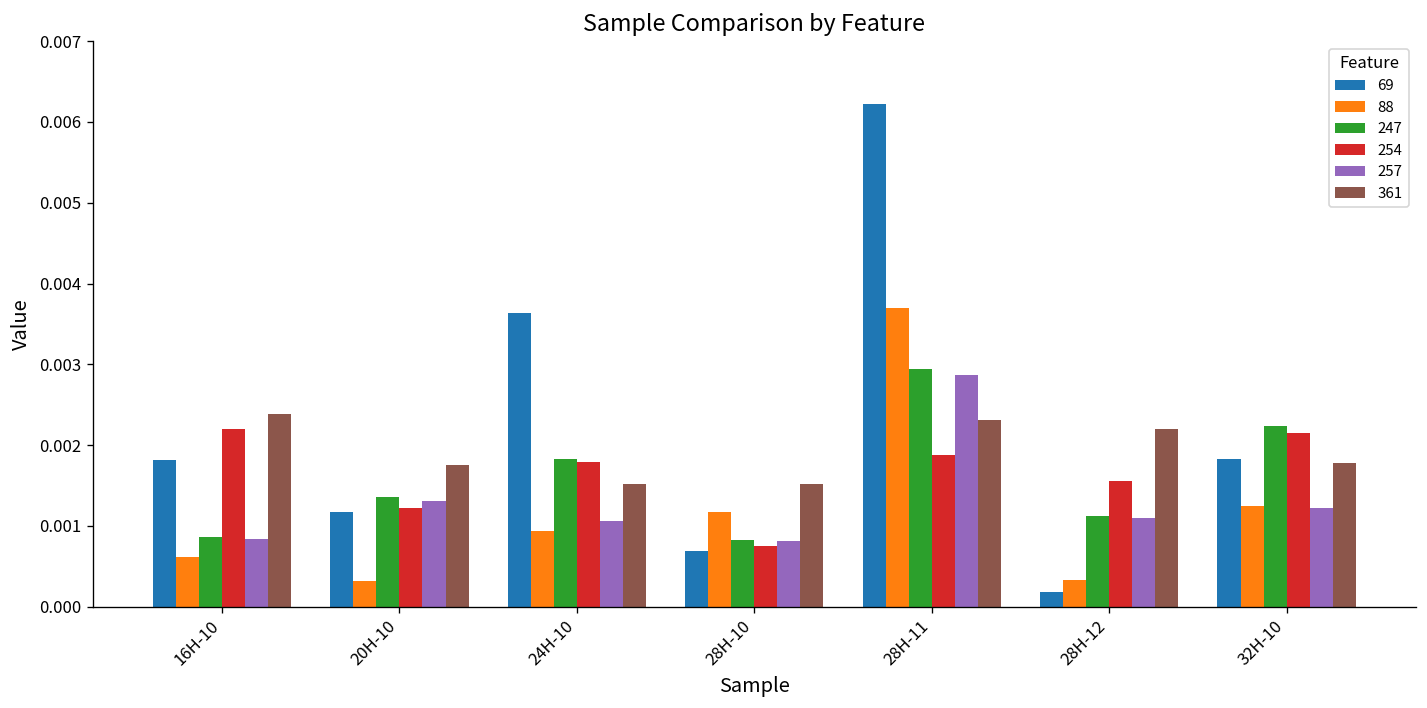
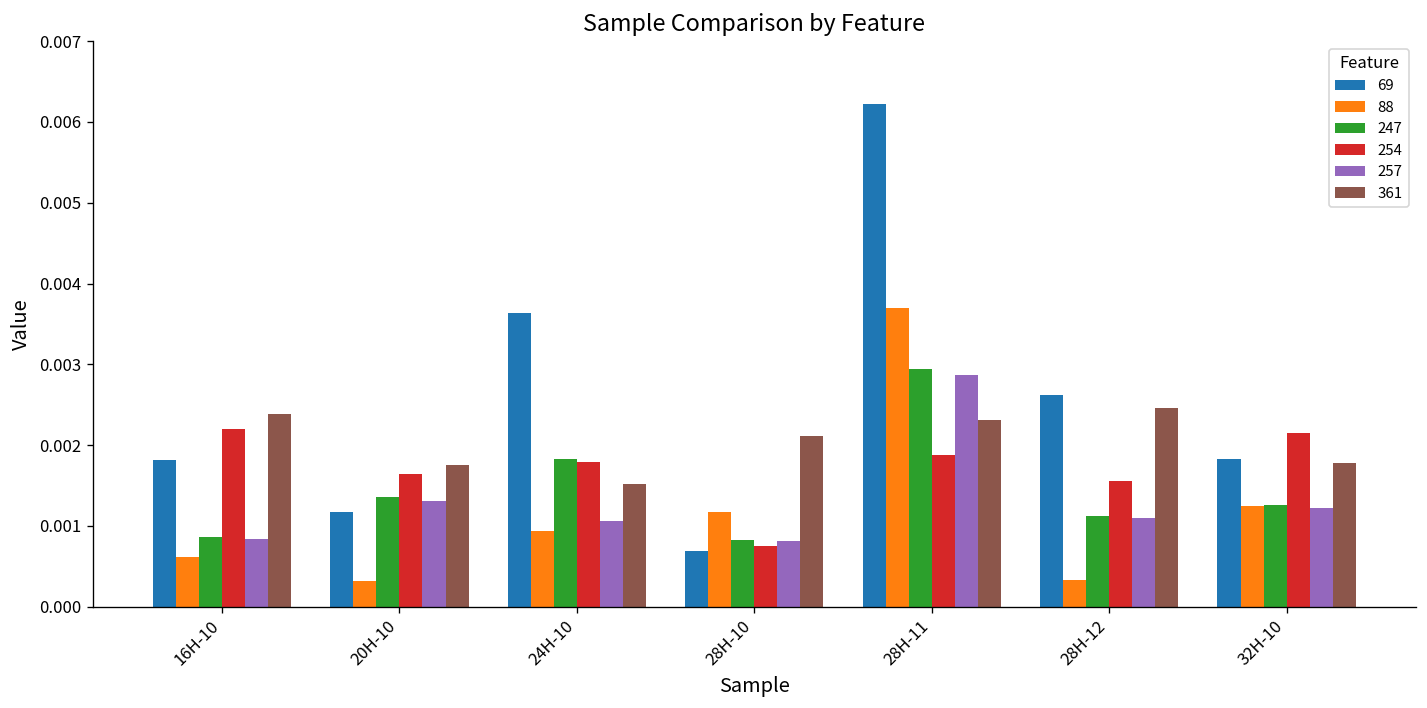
254, 20H-10: 0.0012 -> 0.0016
361, 28H-10: 0.0015 -> 0.0021
69, 28H-12: 0.0002 -> 0.0026
361, 28H-12: 0.0022 -> 0.0025
247, 32H-10: 0.0022 -> 0.0013
